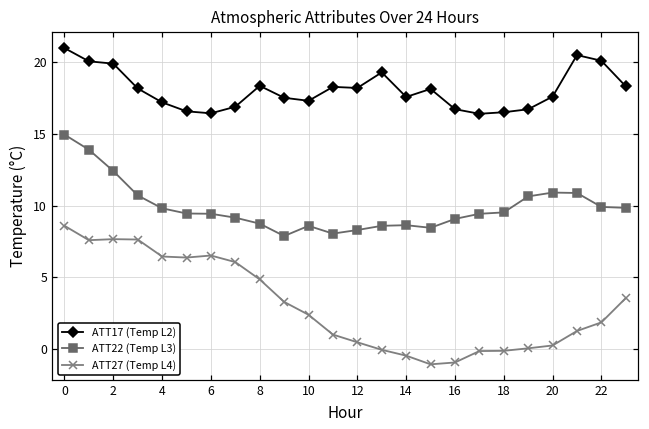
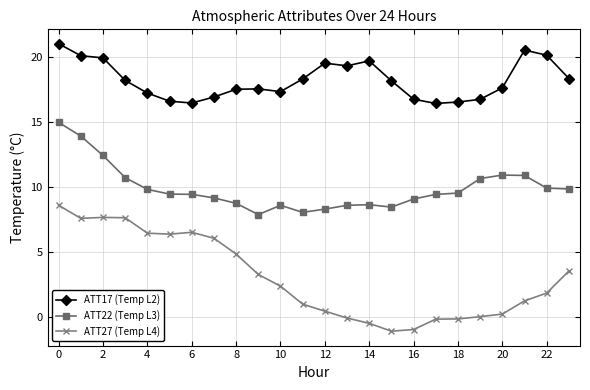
ATT17 (Temp L2), 8: 18.4 -> 17.5
ATT17 (Temp L2), 12: 18.2 -> 19.5
ATT17 (Temp L2), 14: 17.6 -> 19.7
